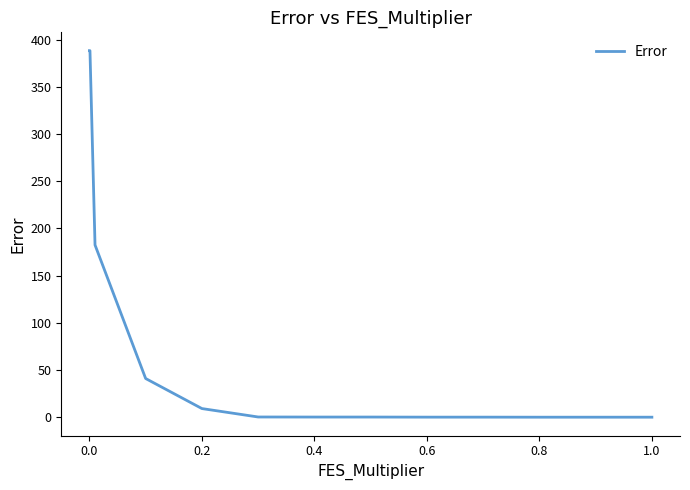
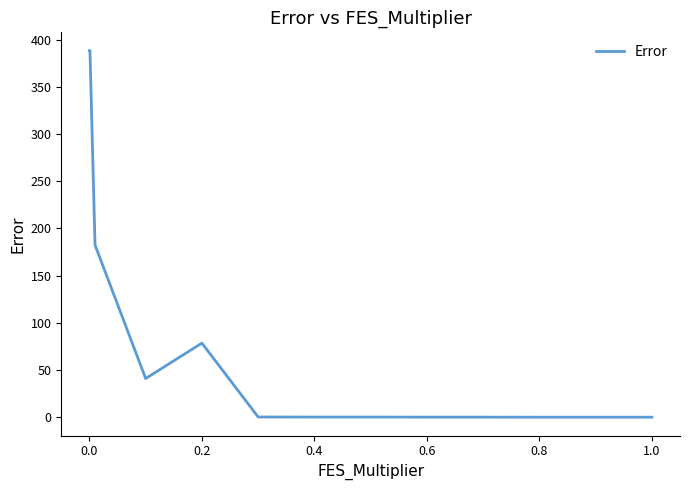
0.2: 10 -> 80
